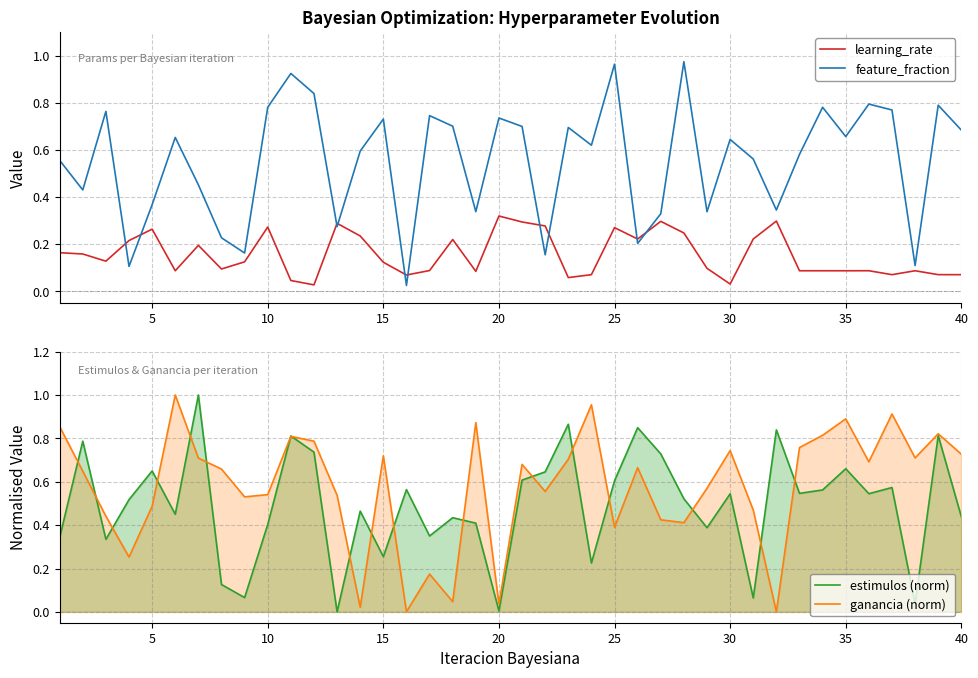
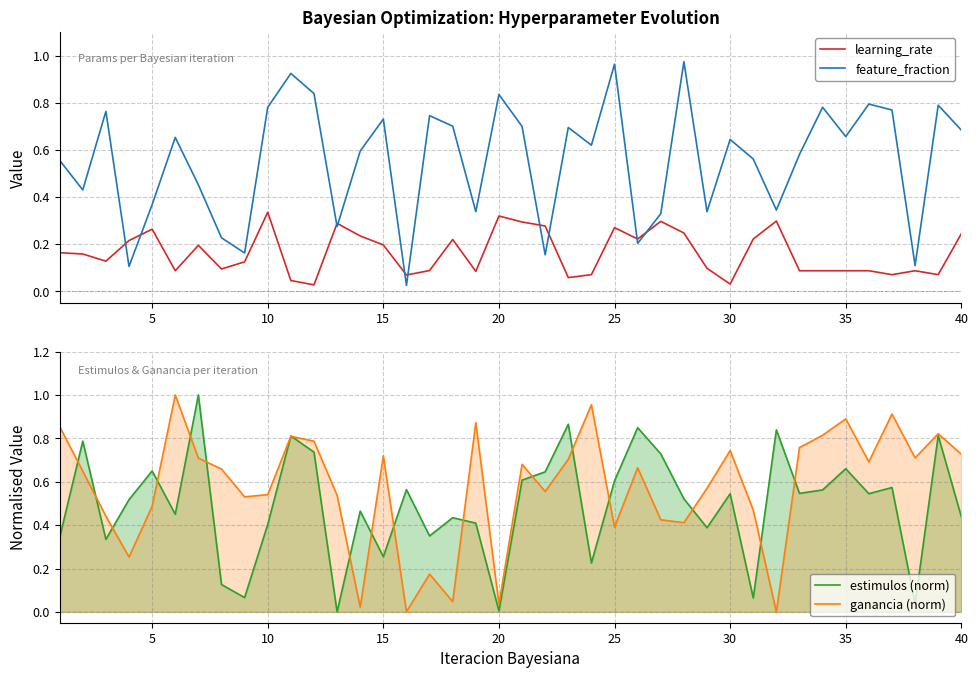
Bayesian Optimization: Hyperparameter Evolution, learning_rate, 10: 0.27 -> 0.34
Bayesian Optimization: Hyperparameter Evolution, learning_rate, 15: 0.12 -> 0.20
Bayesian Optimization: Hyperparameter Evolution, feature_fraction, 20: 0.74 -> 0.83
Bayesian Optimization: Hyperparameter Evolution, learning_rate, 40: 0.07 -> 0.24
